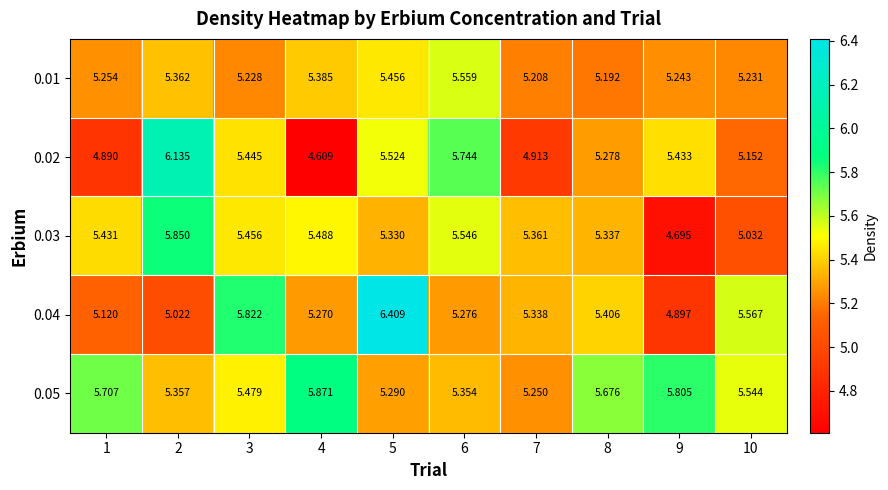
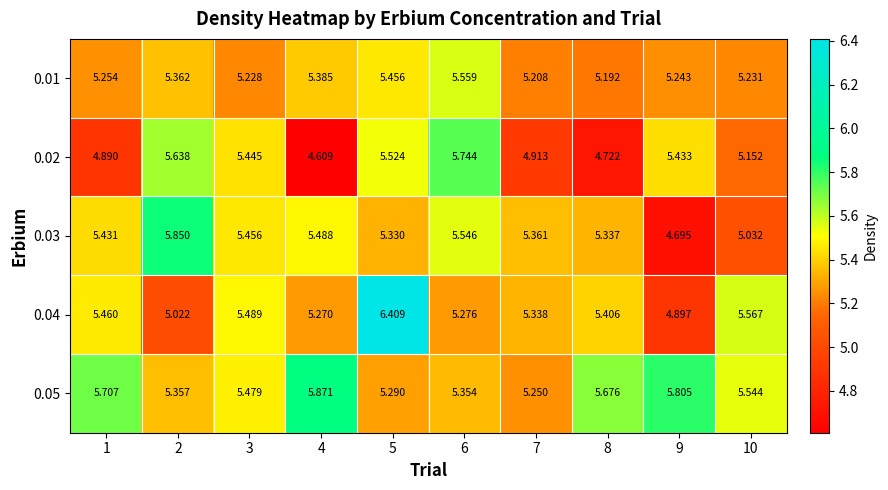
0.02, 2: 6.135 -> 5.638
0.02, 8: 5.278 -> 4.722
0.04, 1: 5.120 -> 5.460
0.04, 3: 5.822 -> 5.489
